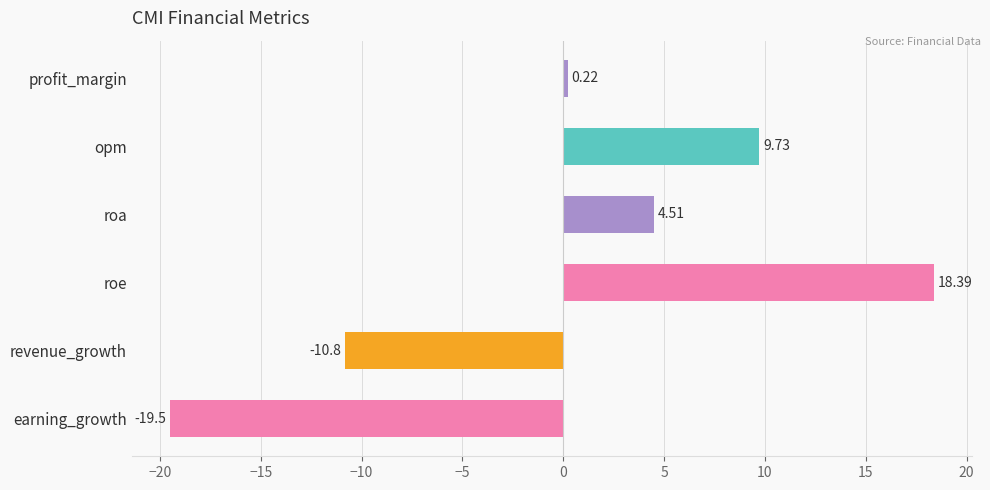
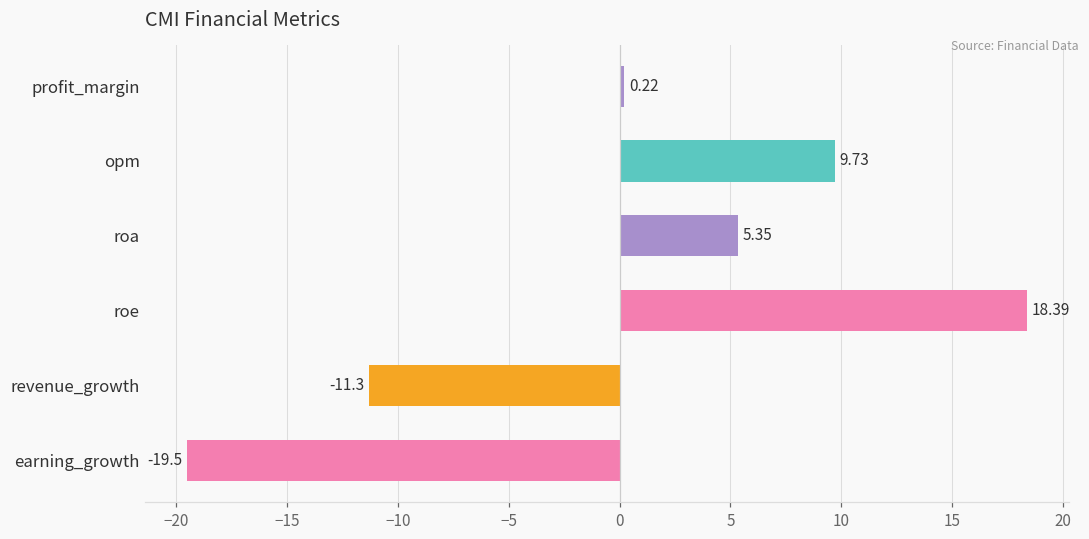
roa: 4.51 -> 5.35
revenue_growth: -10.8 -> -11.3
